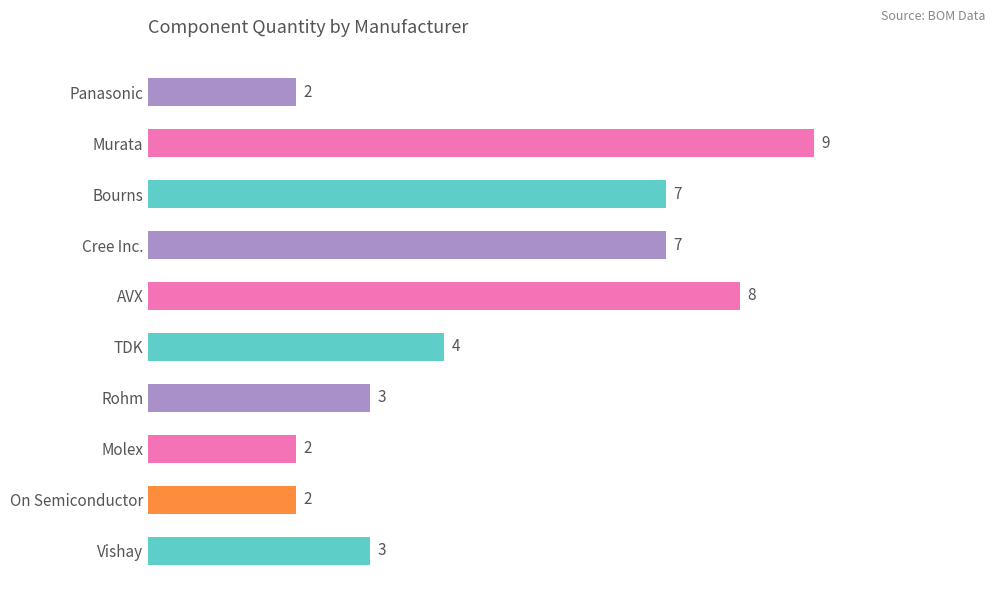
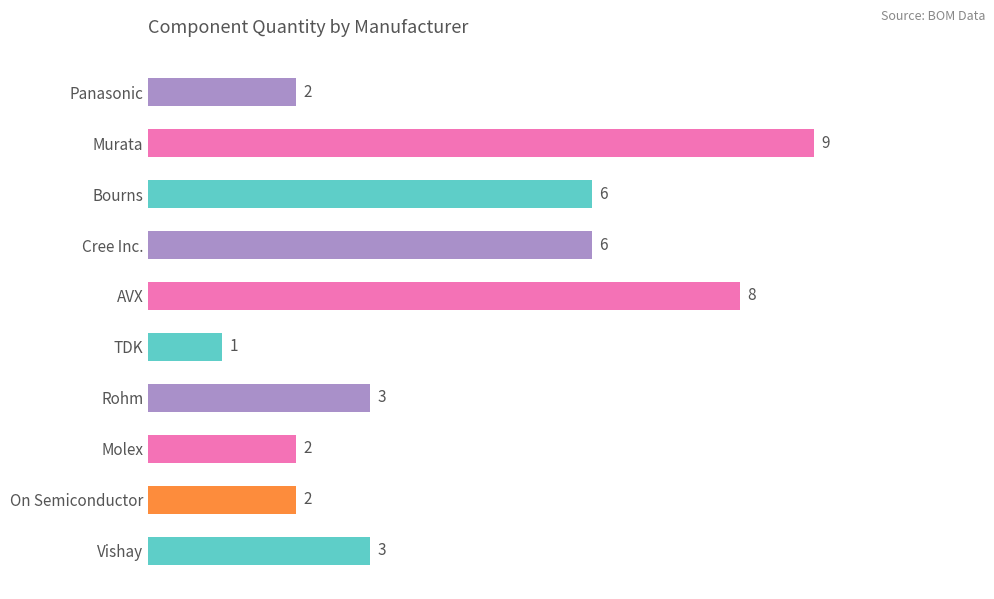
Bourns: 7 -> 6
Cree Inc.: 7 -> 6
TDK: 4 -> 1
